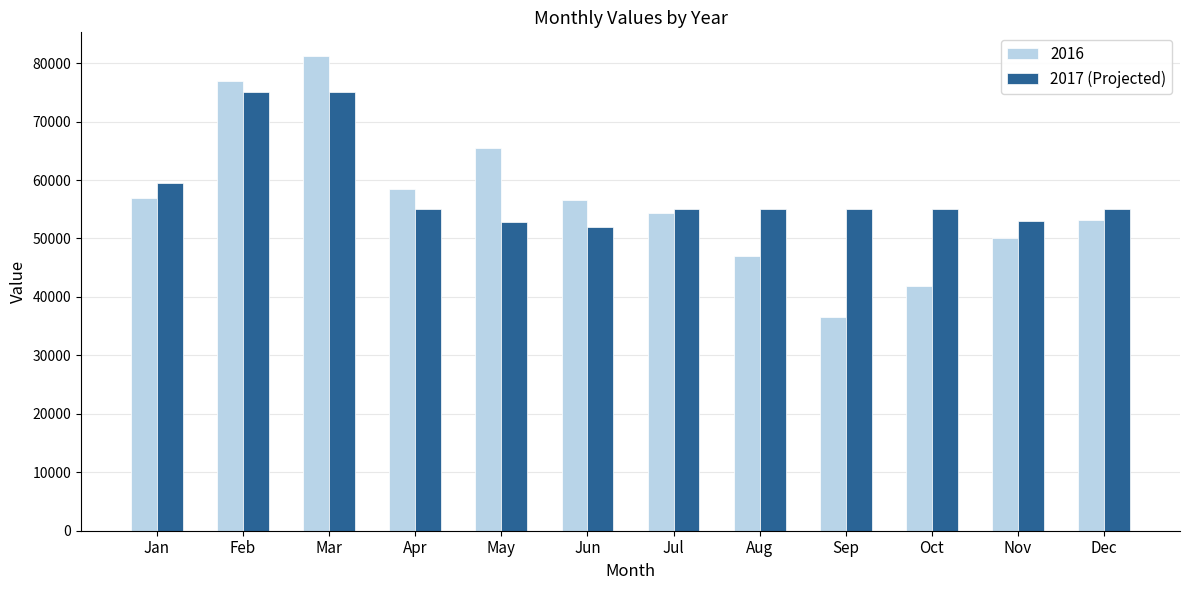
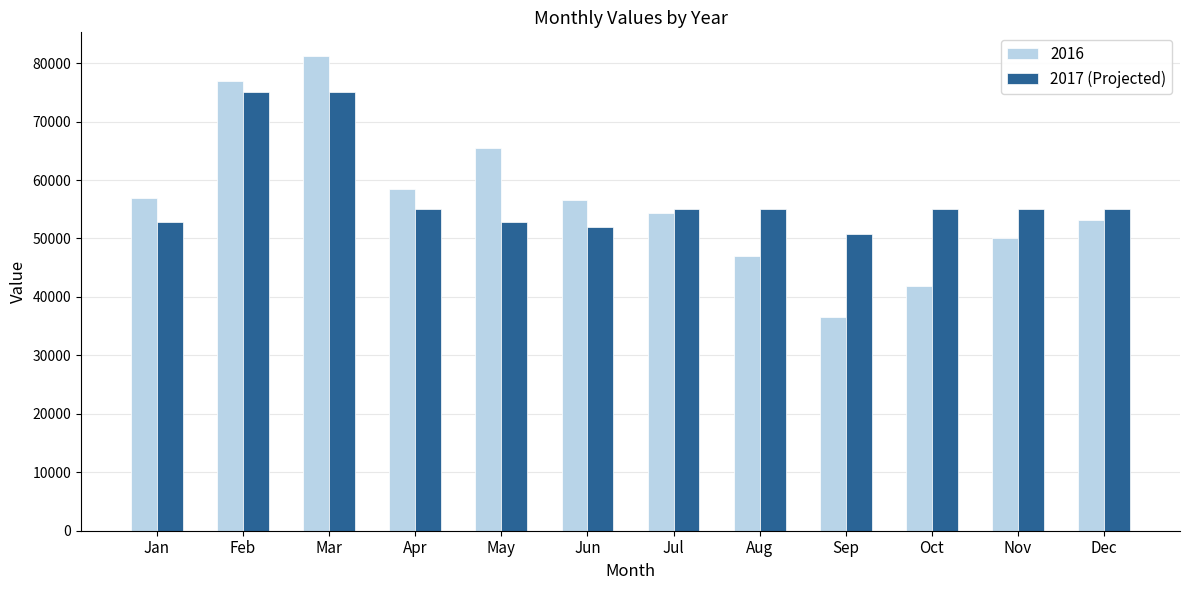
2017 (Projected), Jan: 59000 -> 53000
2017 (Projected), Sep: 55000 -> 51000
2017 (Projected), Nov: 53000 -> 55000
